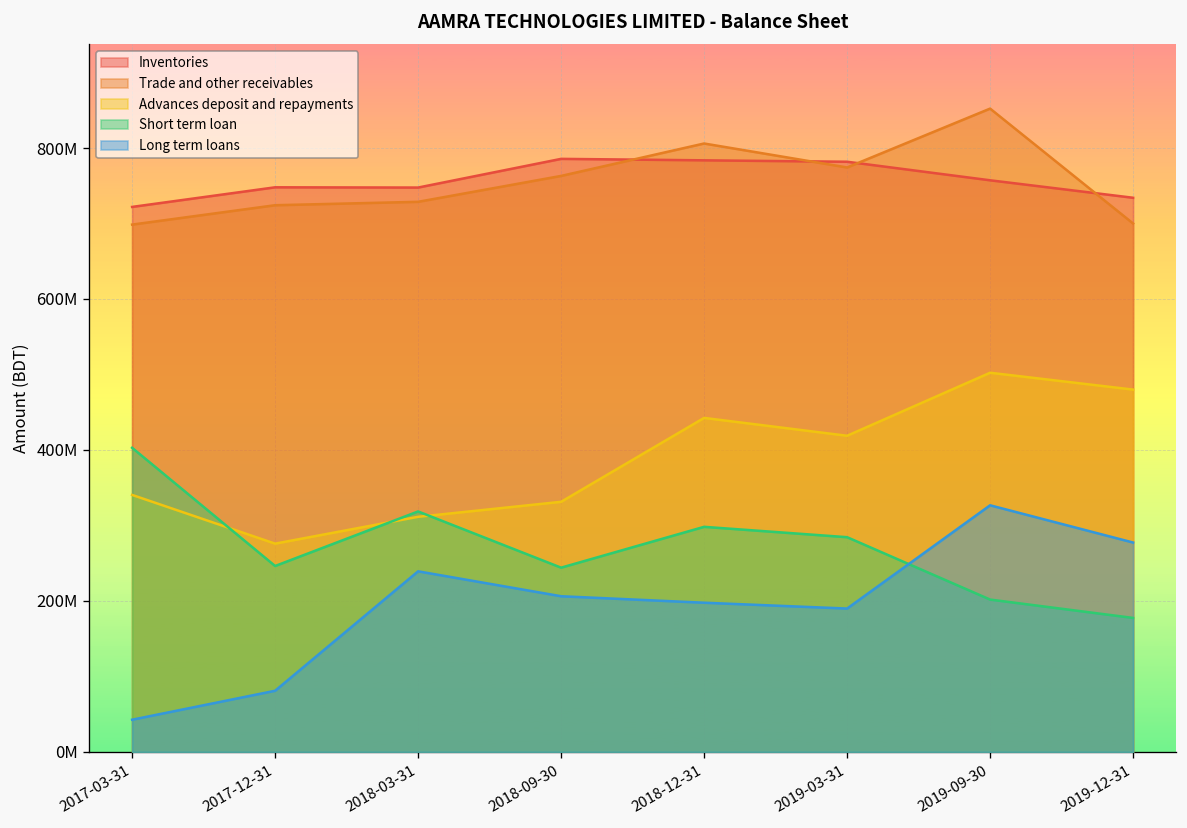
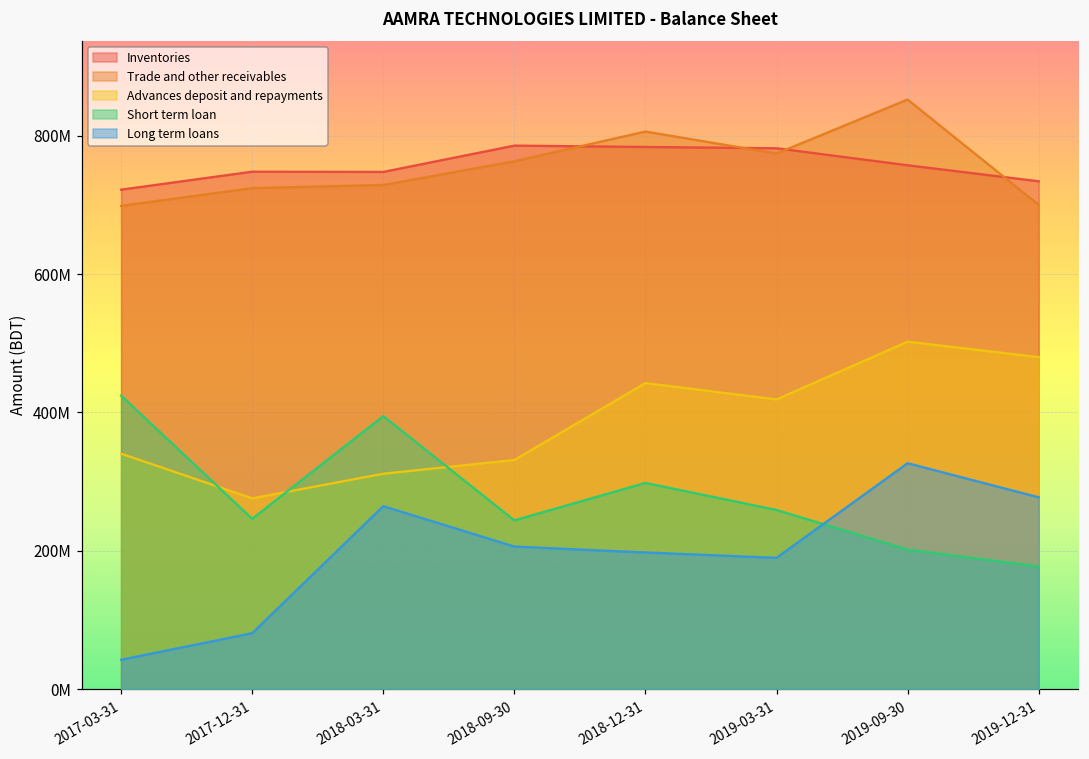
Short term loan, 2017-03-31: 400000000 -> 420000000
Short term loan, 2018-03-31: 320000000 -> 390000000
Long term loans, 2018-03-31: 240000000 -> 260000000
Short term loan, 2019-03-31: 280000000 -> 260000000
